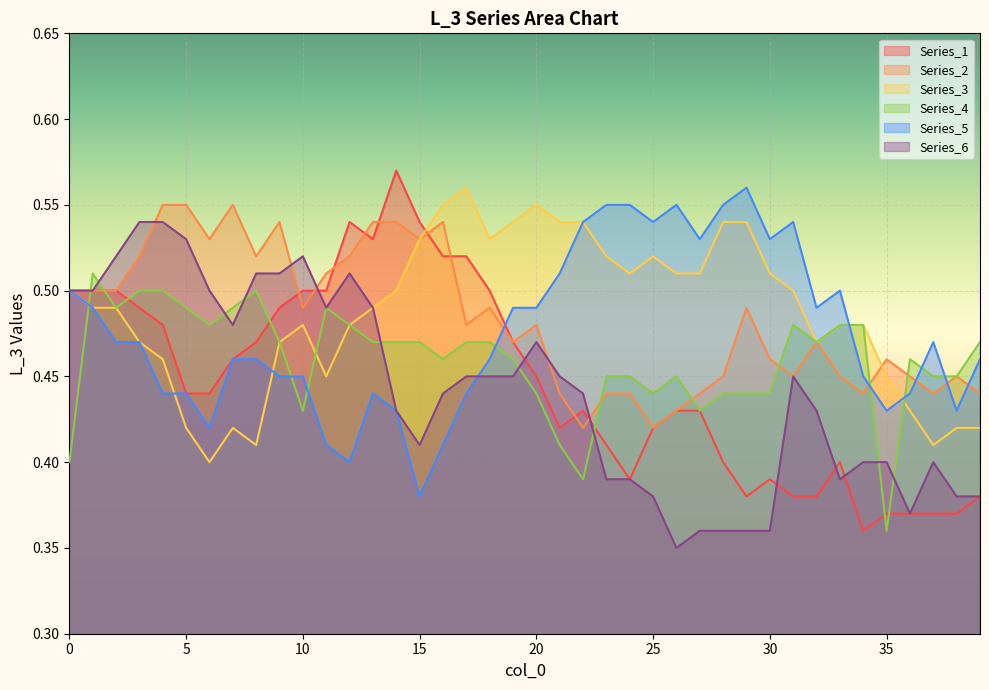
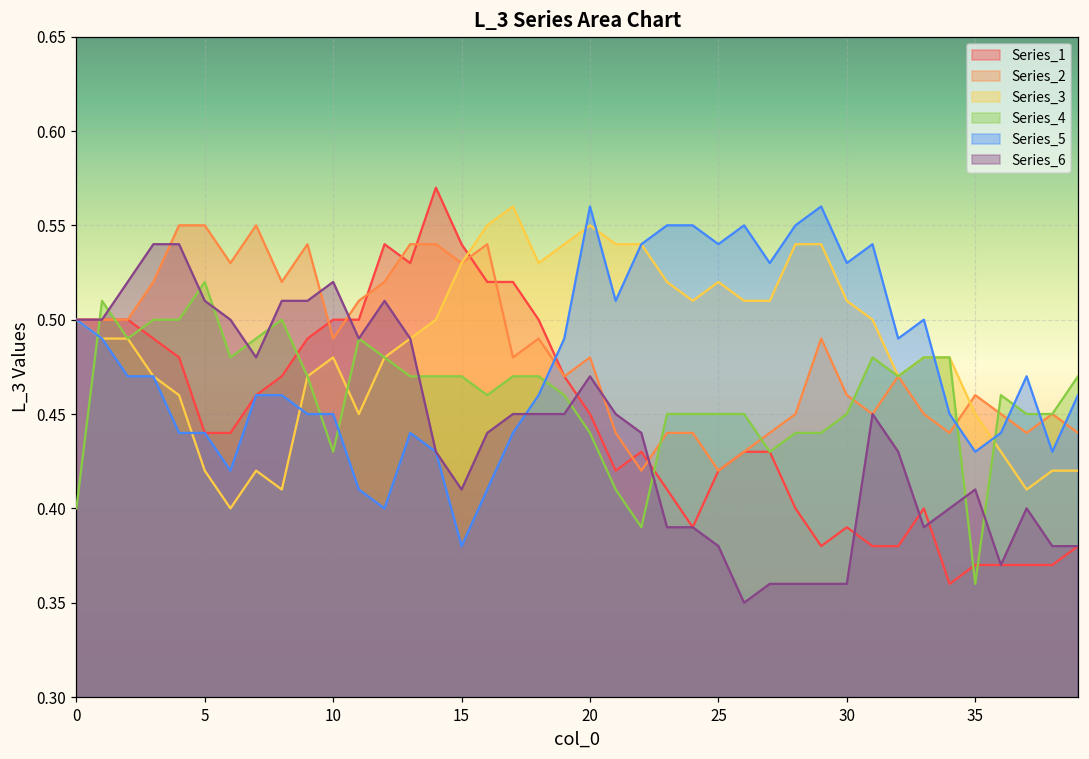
Series_4, 5: 0.49 -> 0.52
Series_6, 5: 0.53 -> 0.51
Series_5, 20: 0.49 -> 0.56
Series_4, 25: 0.44 -> 0.45
Series_4, 30: 0.44 -> 0.45
Series_6, 35: 0.40 -> 0.41
